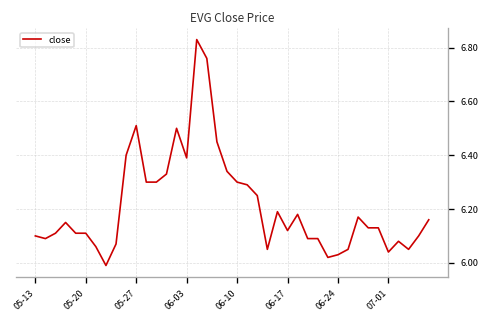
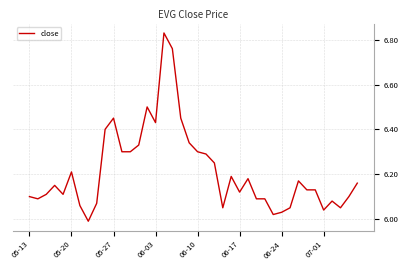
05-20: 6.11 -> 6.21
05-27: 6.51 -> 6.45
06-03: 6.39 -> 6.43
